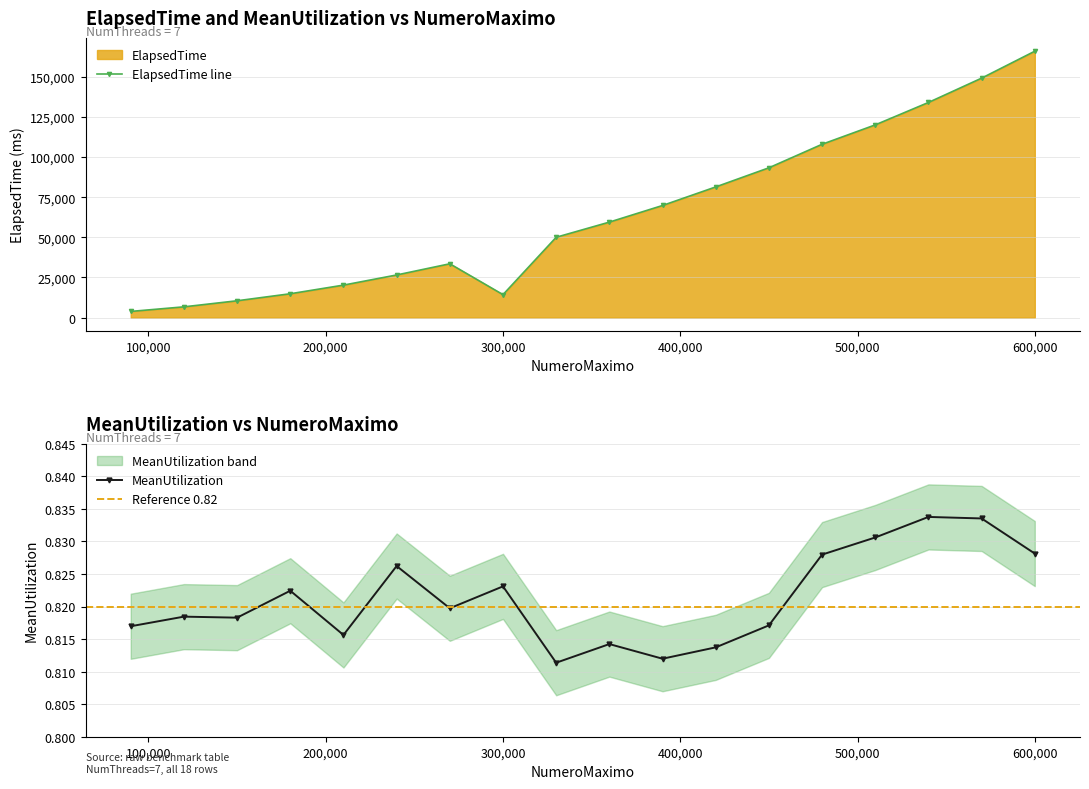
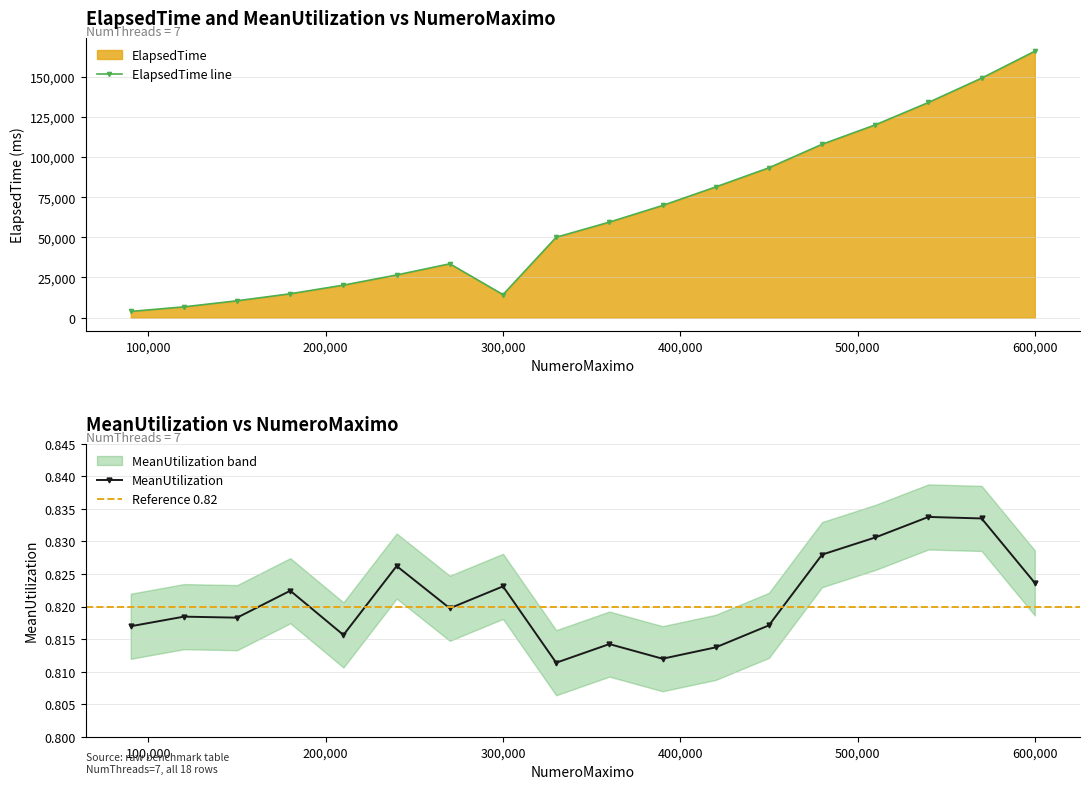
MeanUtilization vs NumeroMaximo, MeanUtilization, 600,000: 0.828 -> 0.824
